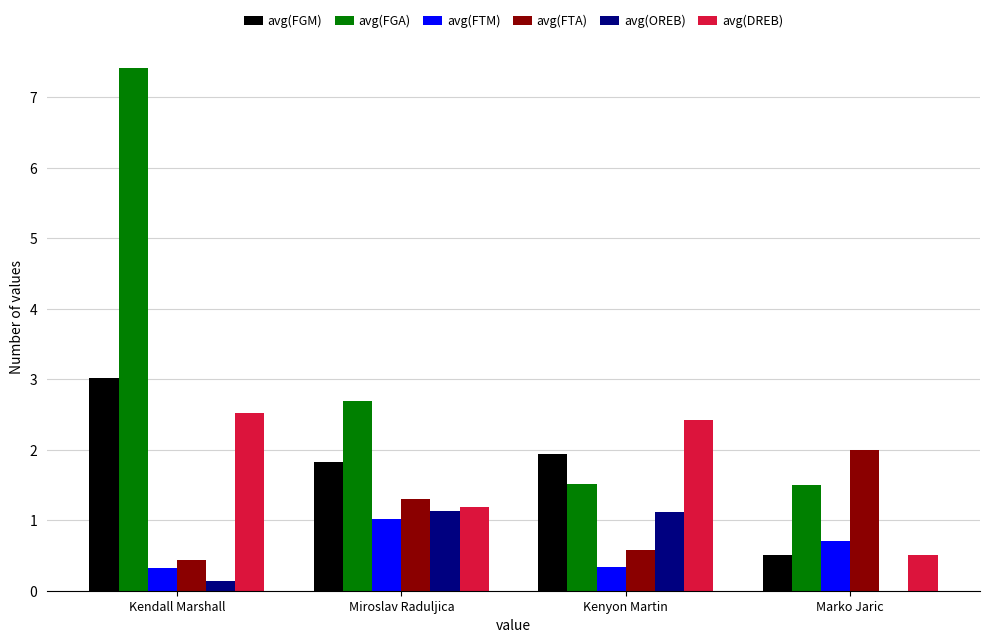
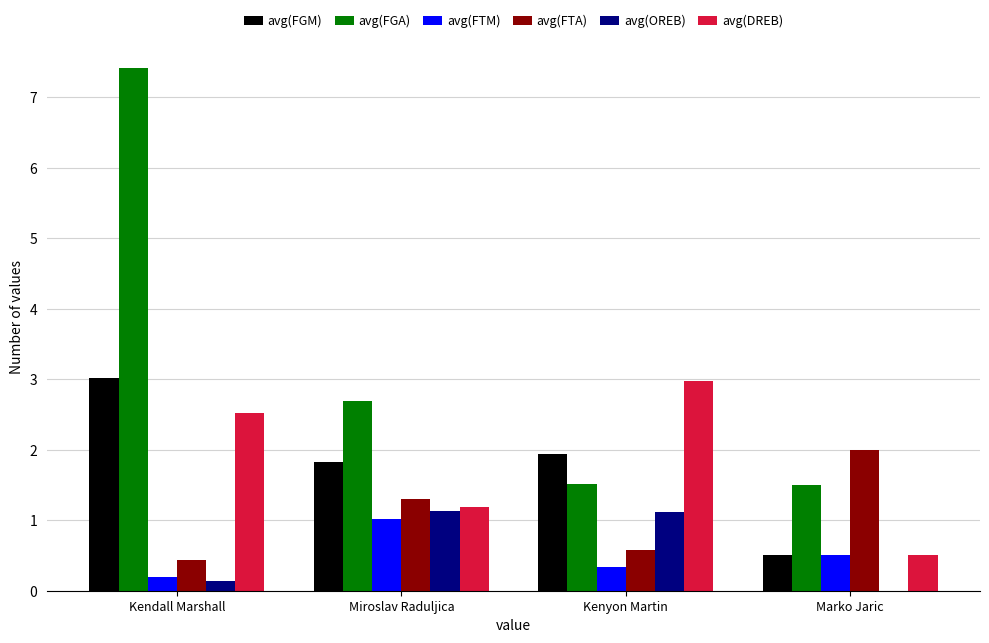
avg(FTM), Kendall Marshall: 0.3 -> 0.2
avg(DREB), Kenyon Martin: 2.4 -> 3.0
avg(FTM), Marko Jaric: 0.7 -> 0.5
